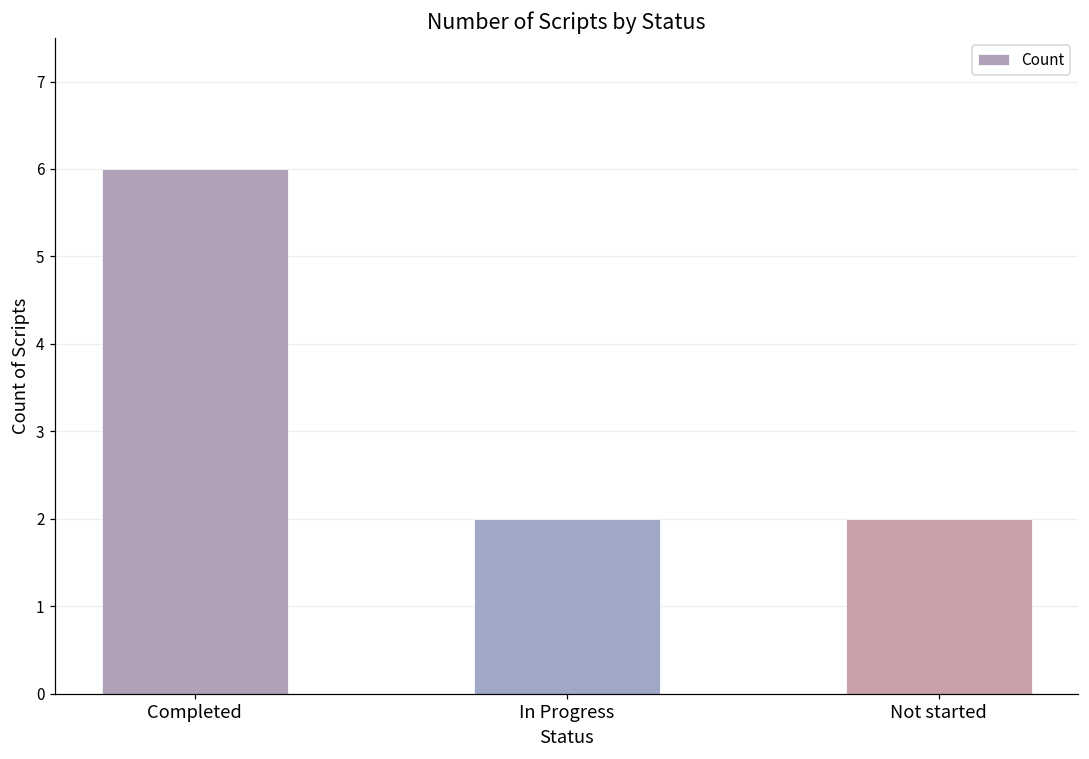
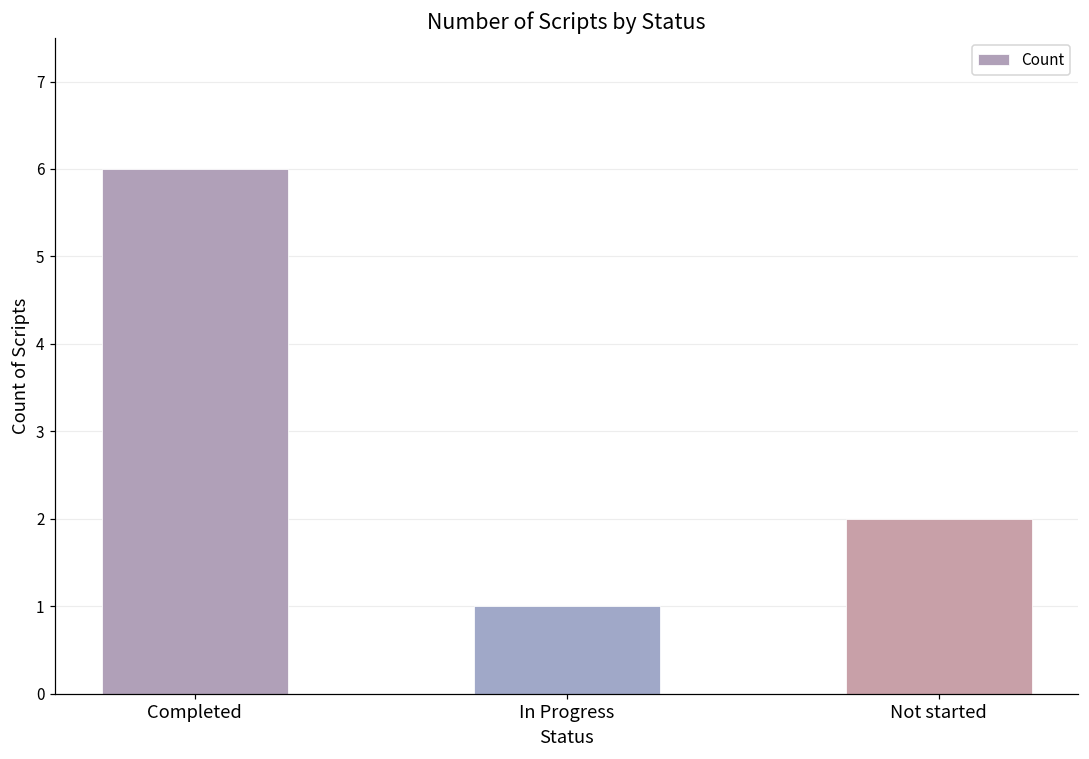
In Progress: 2 -> 1
